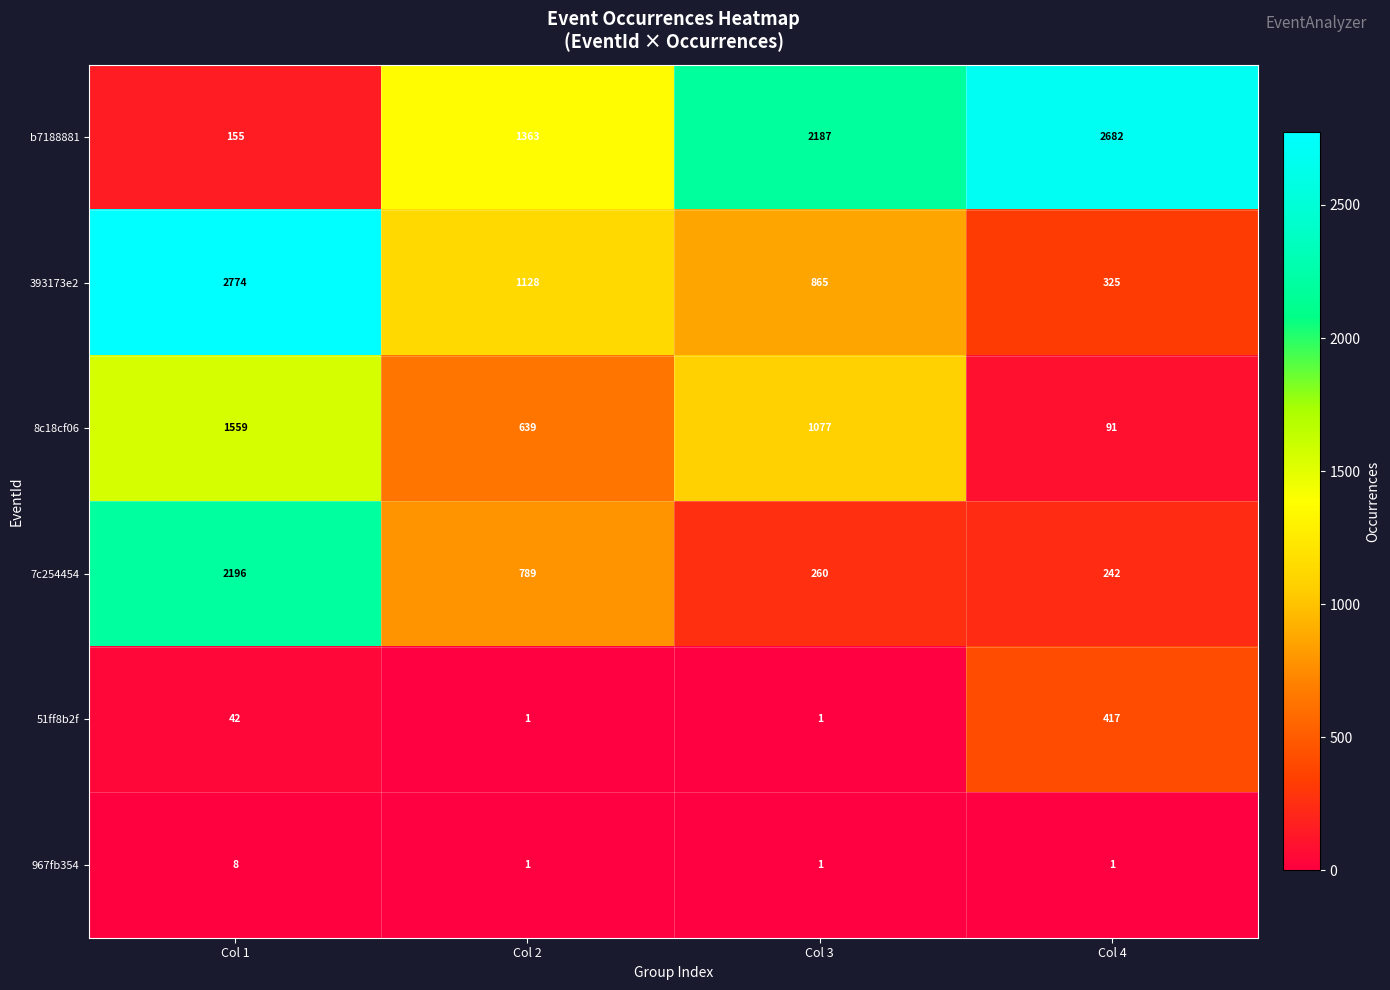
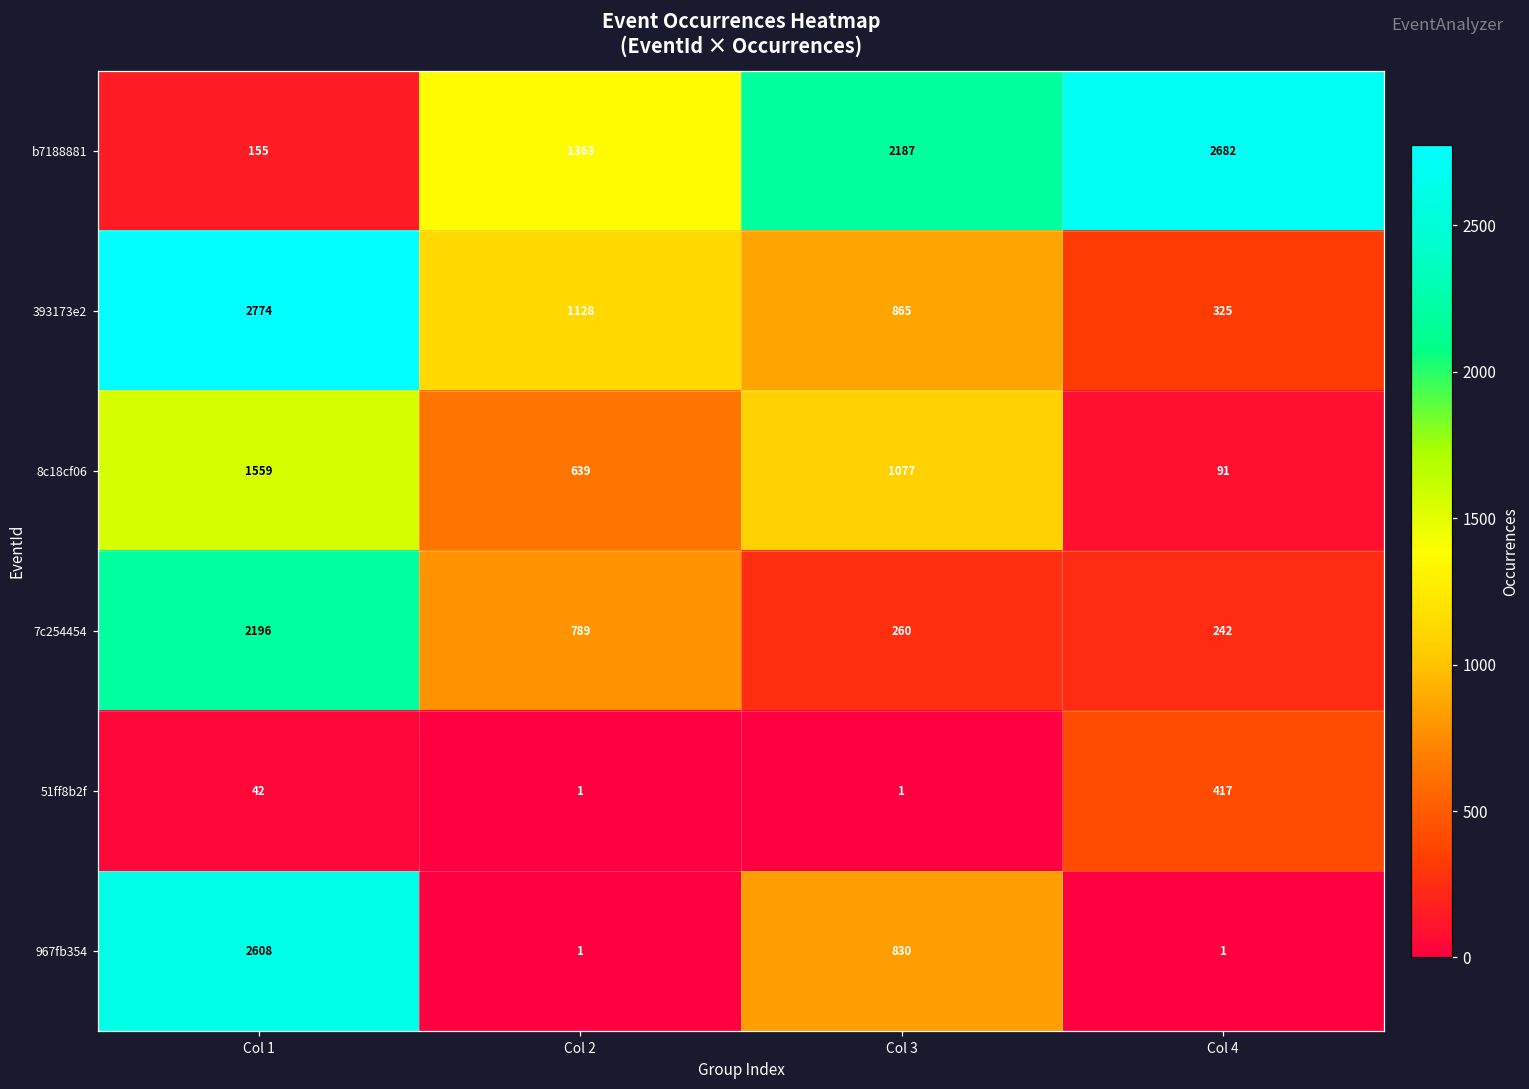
967fb354, Col 1: 8 -> 2608
967fb354, Col 3: 1 -> 830
